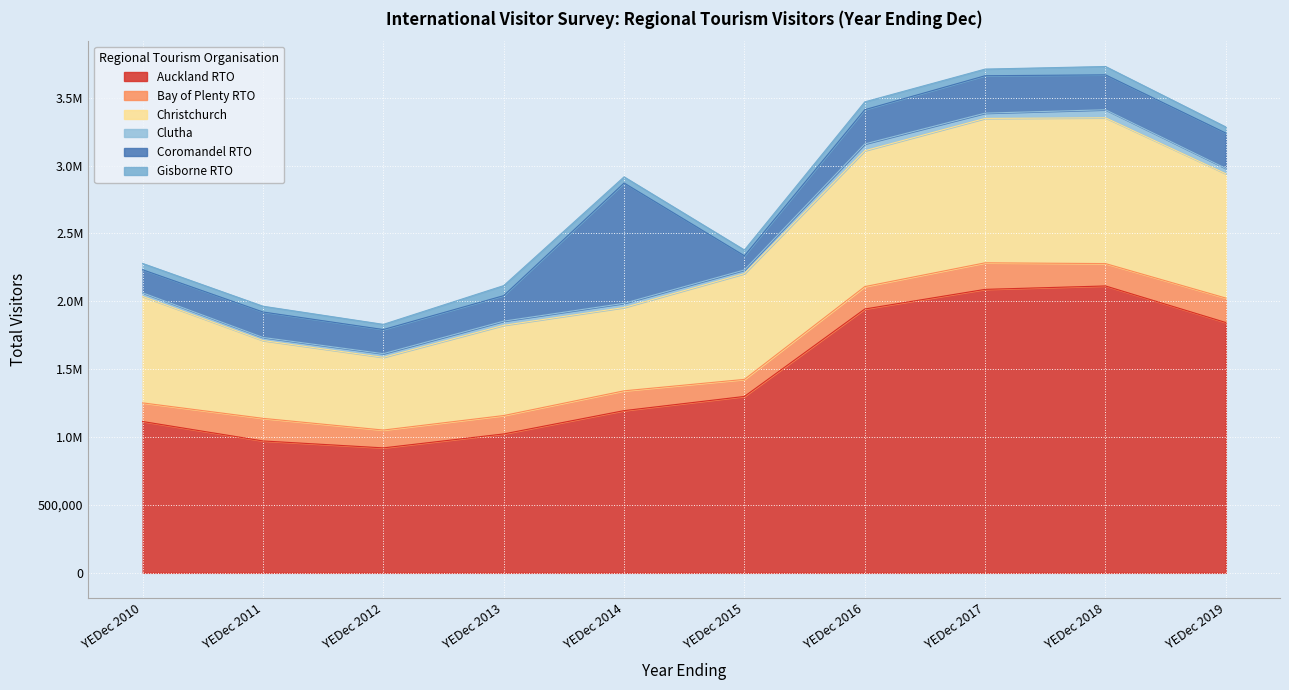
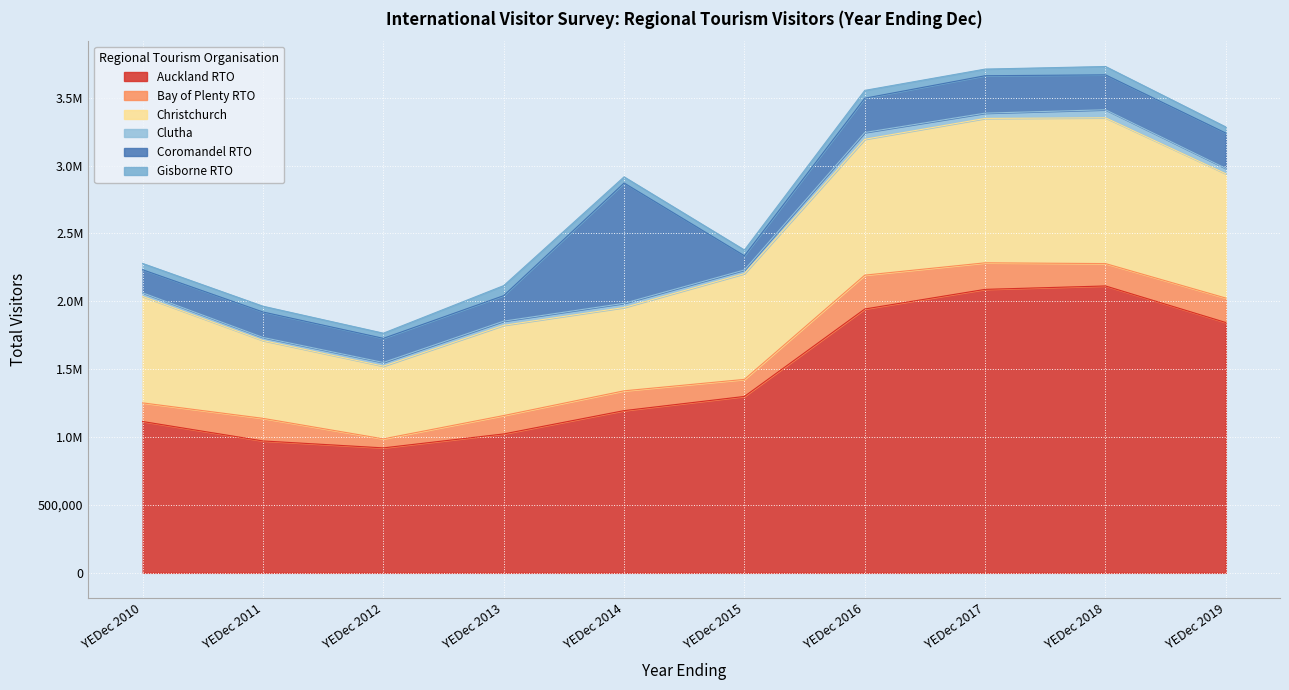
Bay of Plenty RTO, YEDec 2012: 130,000 -> 70,000
Bay of Plenty RTO, YEDec 2016: 170,000 -> 250,000
